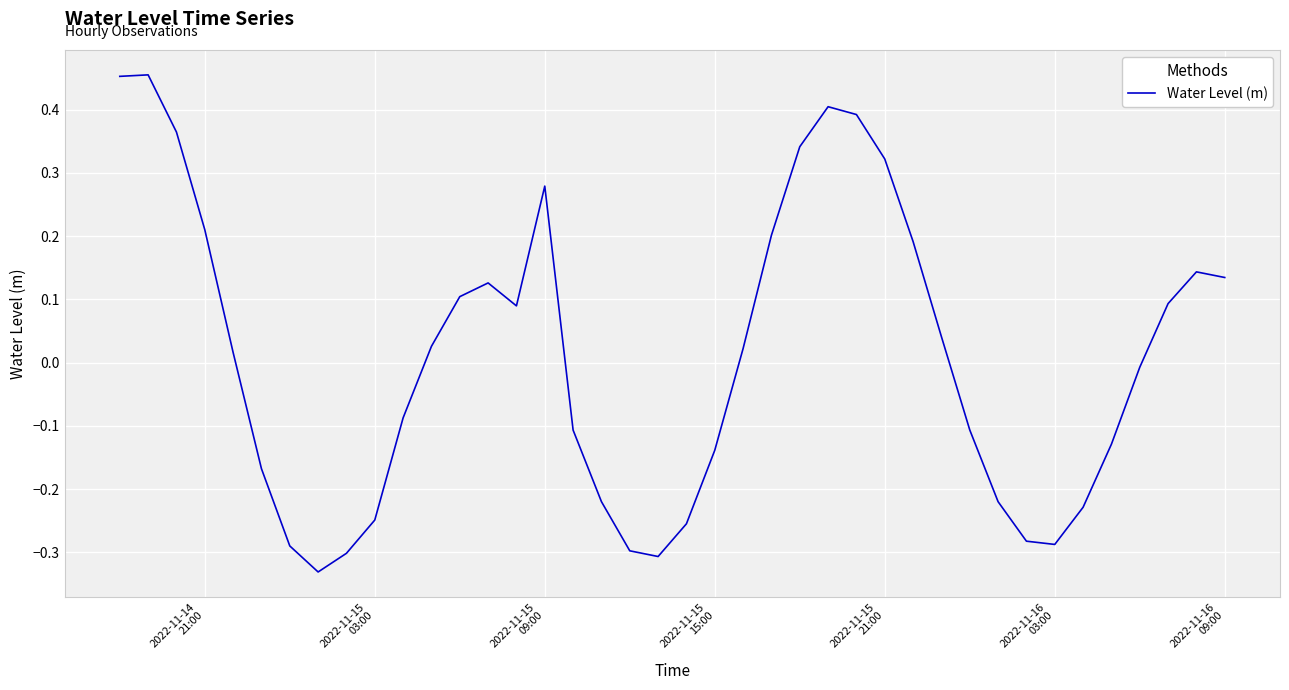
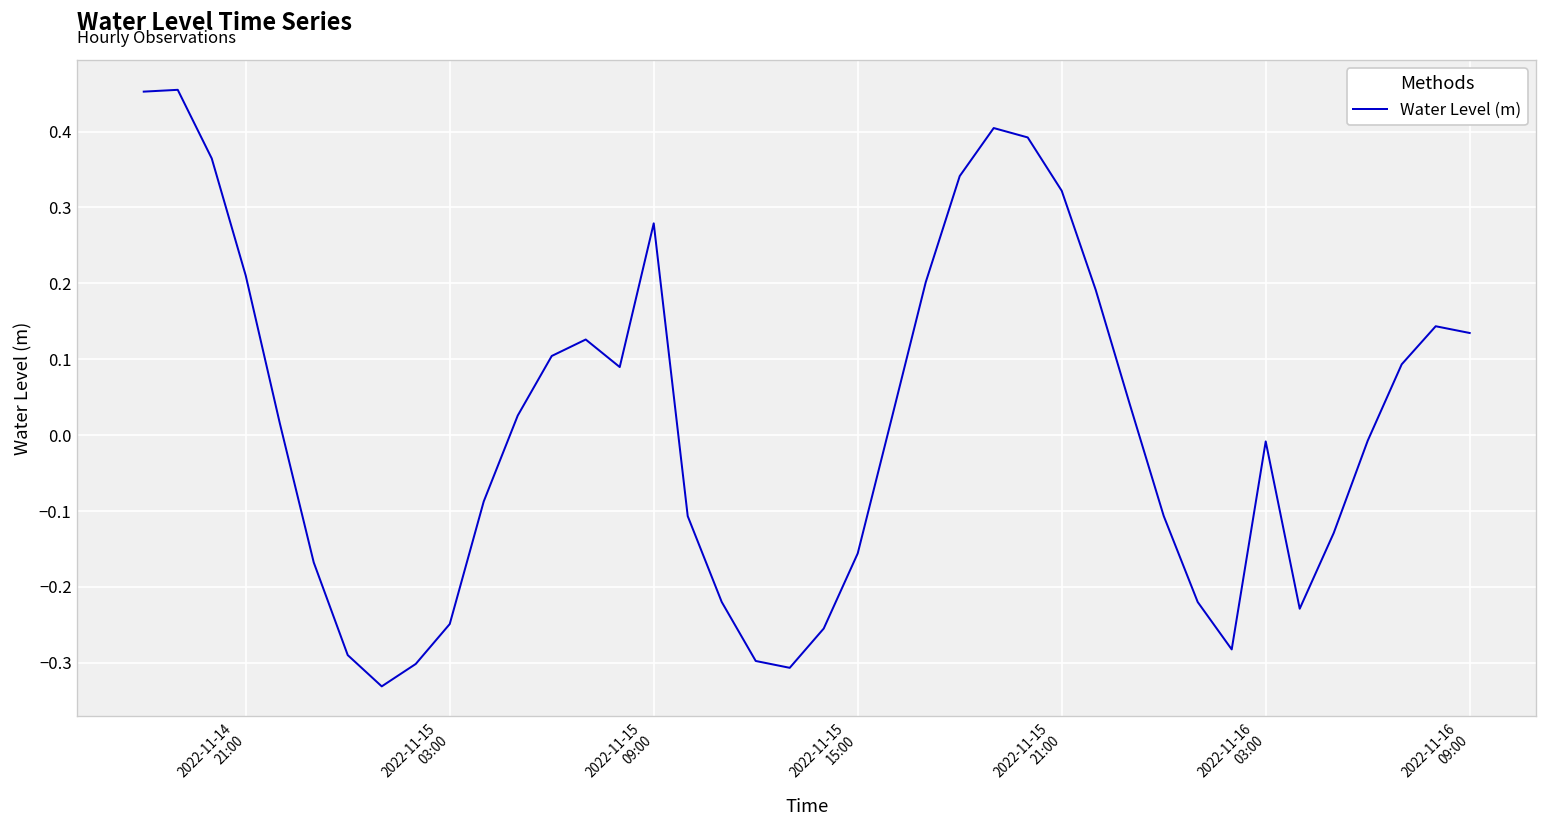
2022-11-15 15:00: -0.14 -> -0.16
2022-11-16 03:00: -0.29 -> -0.01
